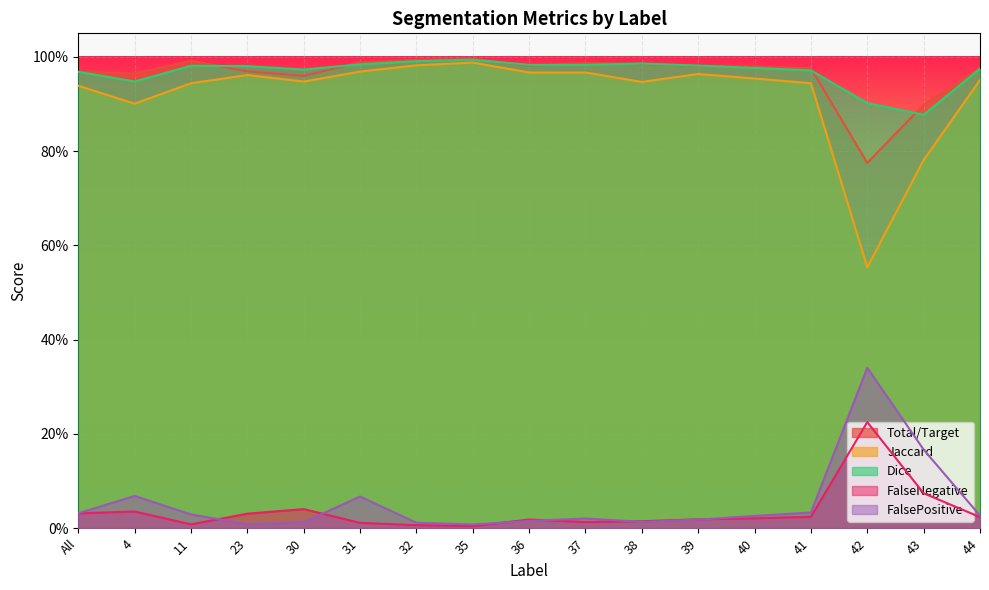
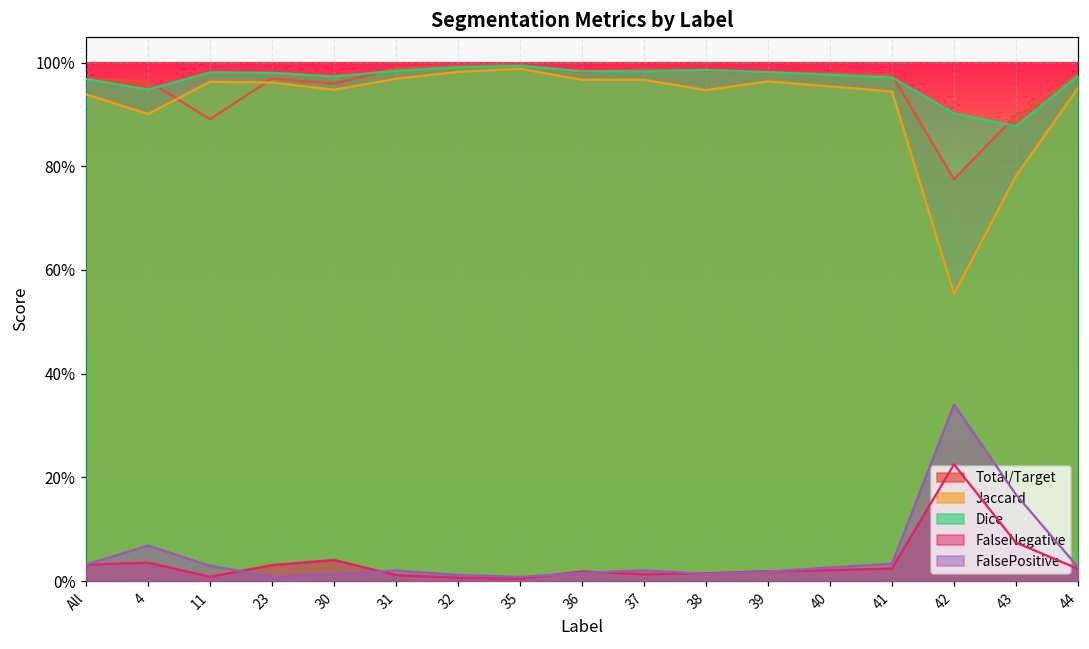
Total/Target, 11: 99% -> 89%
Jaccard, 11: 94% -> 96%
FalsePositive, 31: 7% -> 2%
